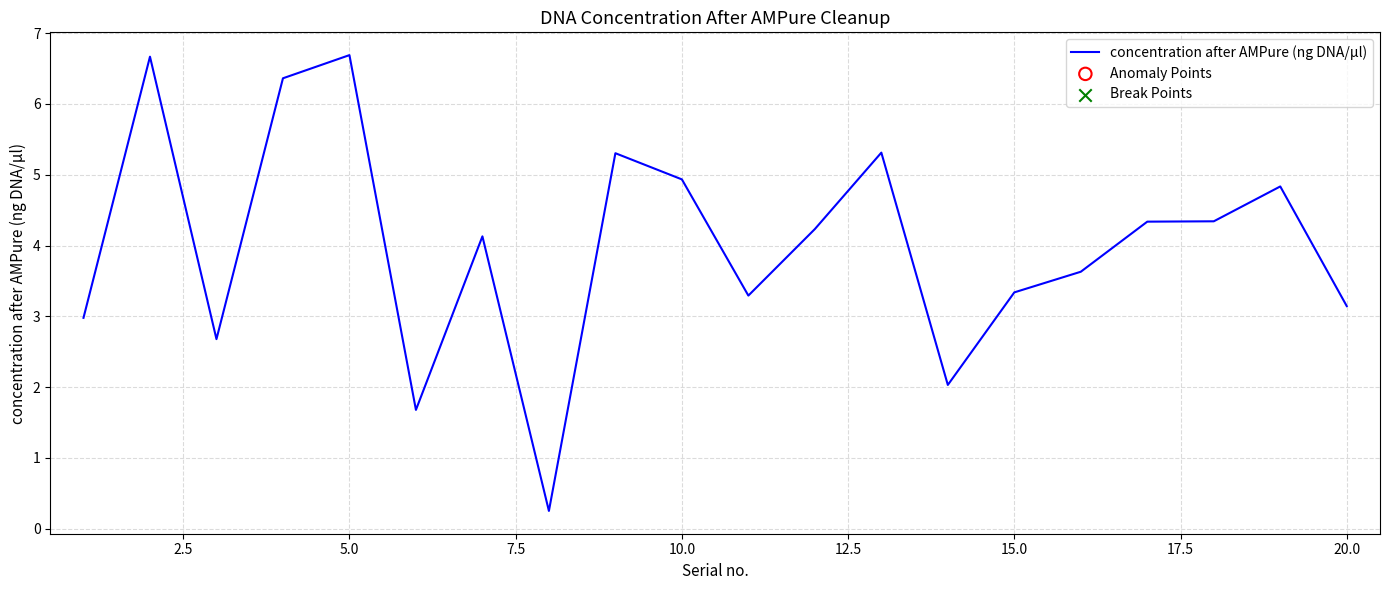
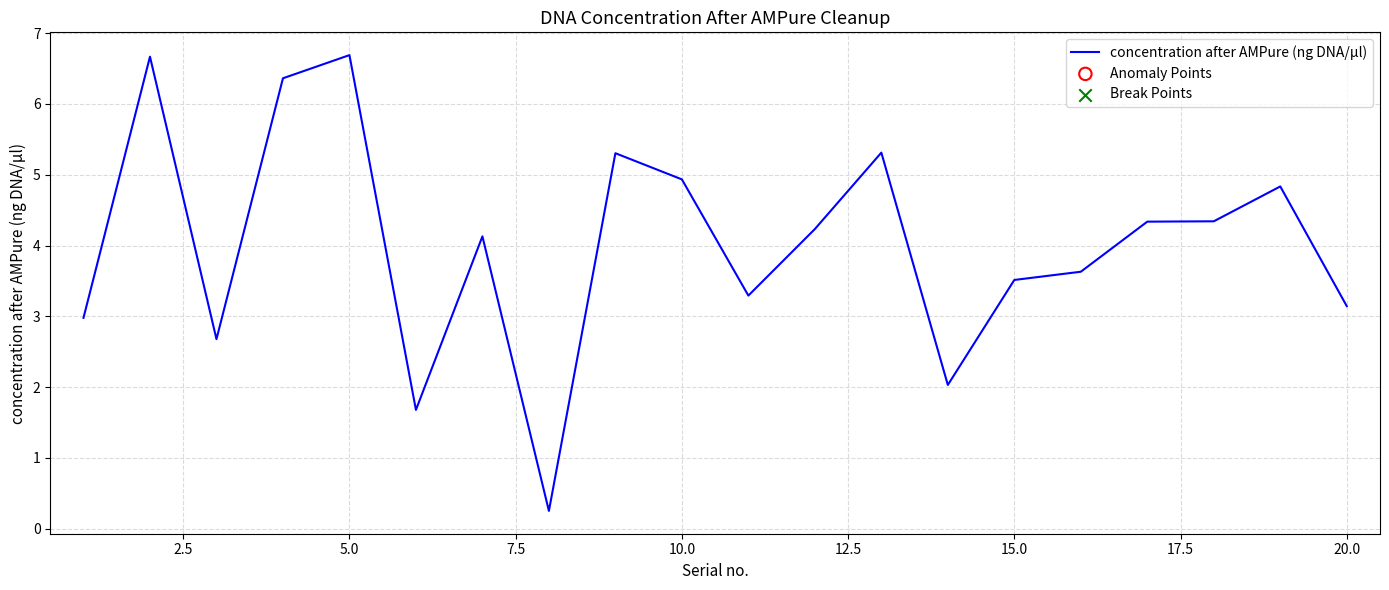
15.0: 3.3 -> 3.5
